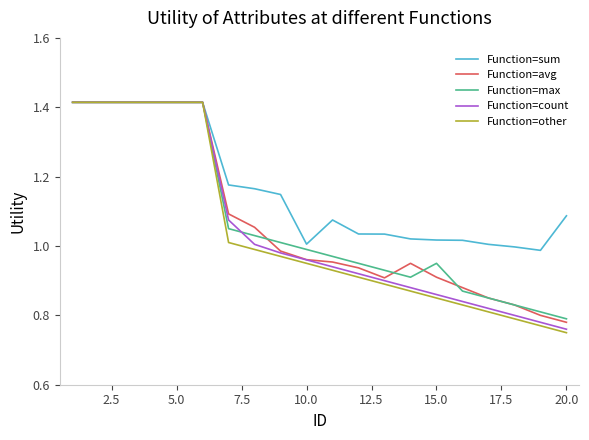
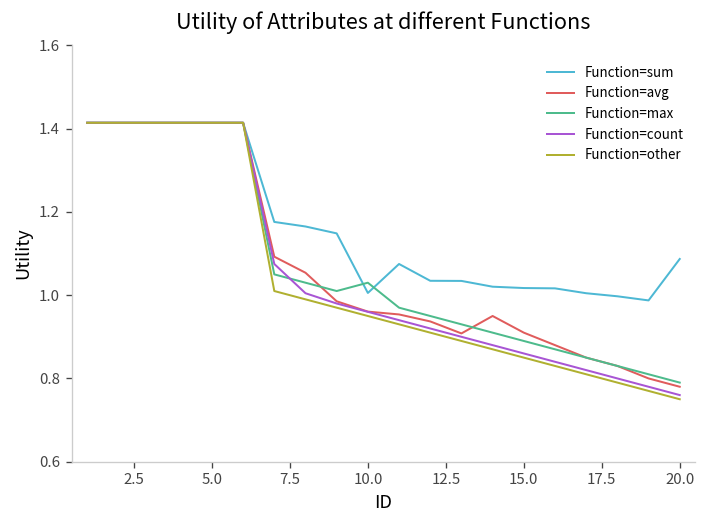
Function=max, 10.0: 0.99 -> 1.03
Function=max, 15.0: 0.95 -> 0.89
